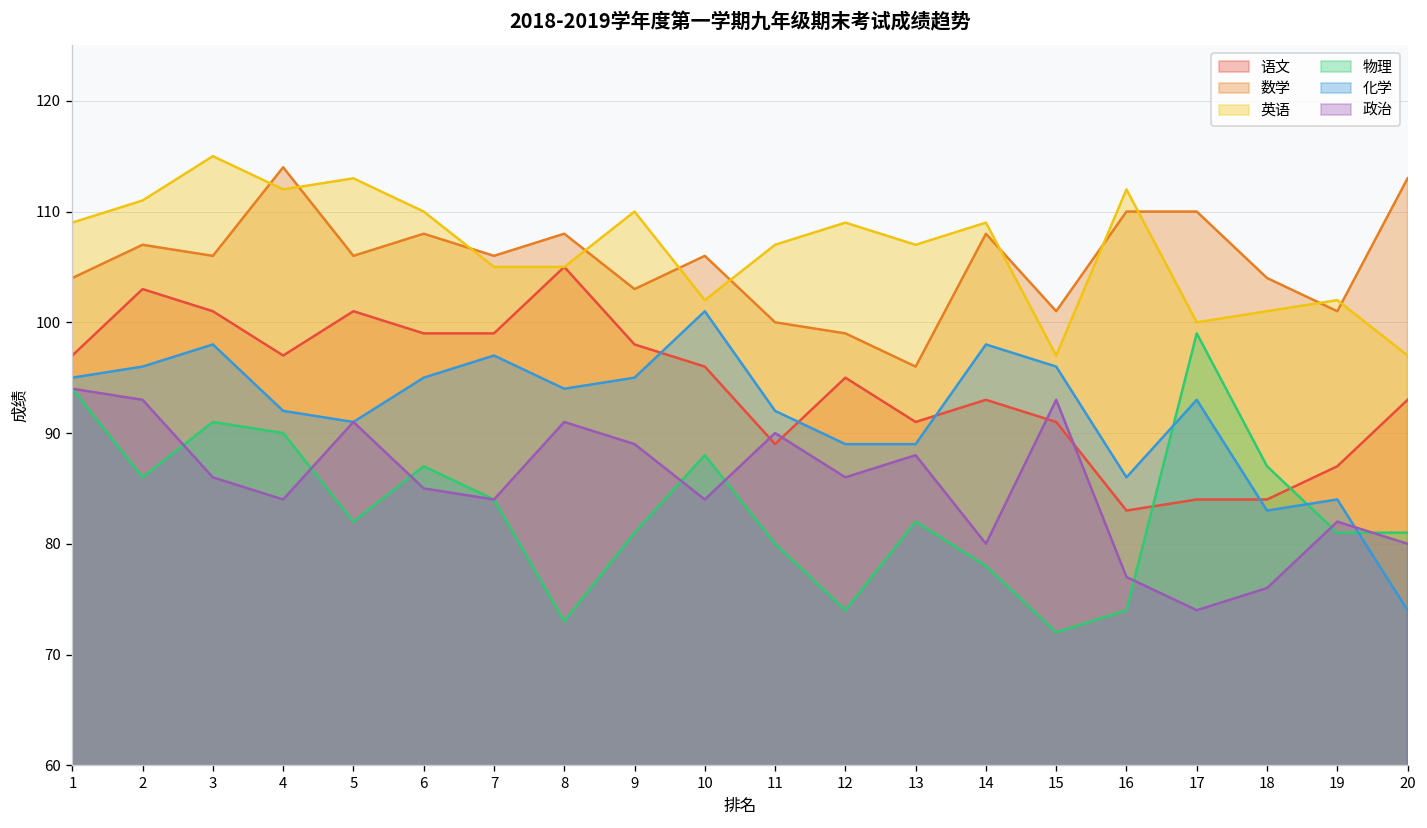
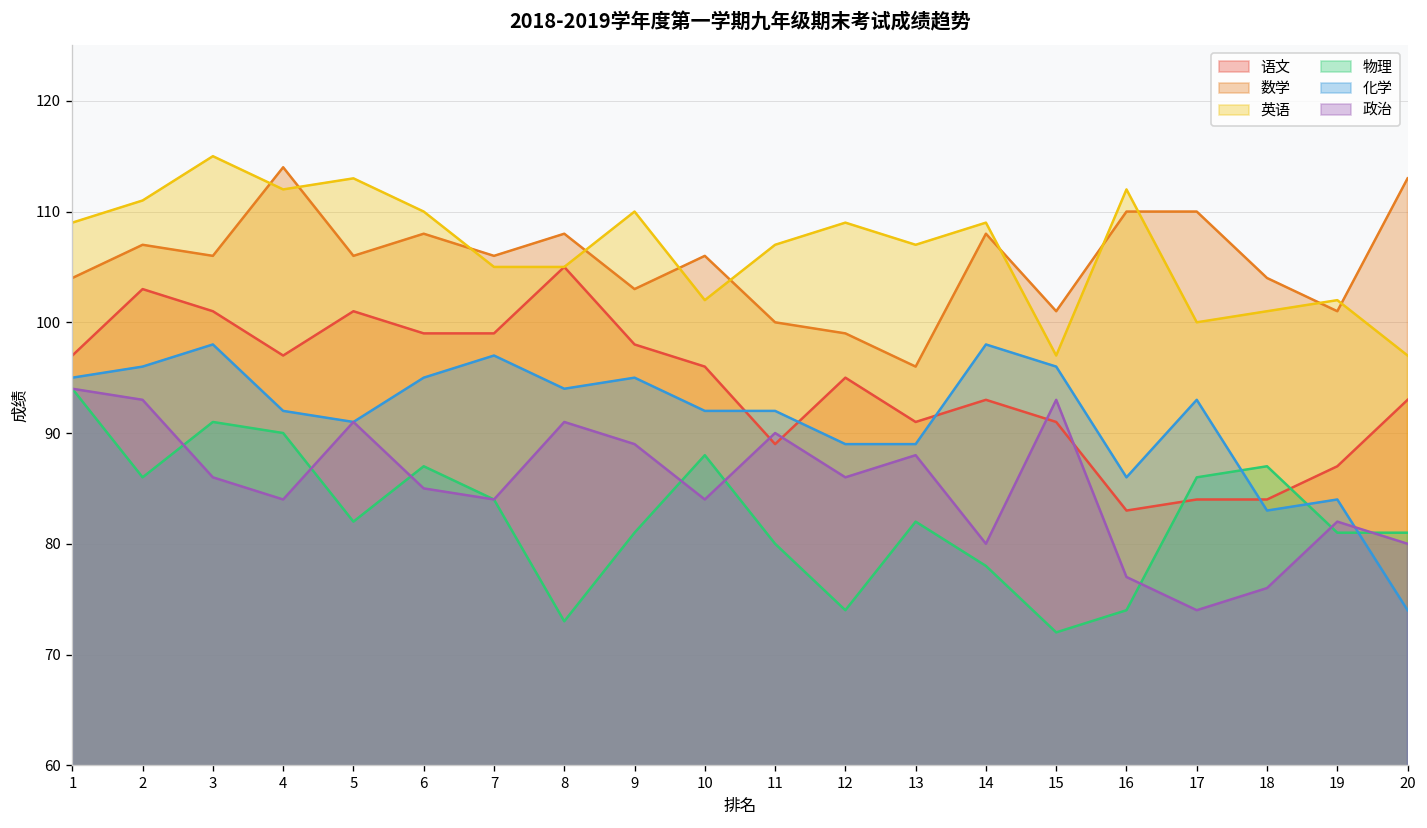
化学, 10: 101 -> 92
物理, 17: 99 -> 86
